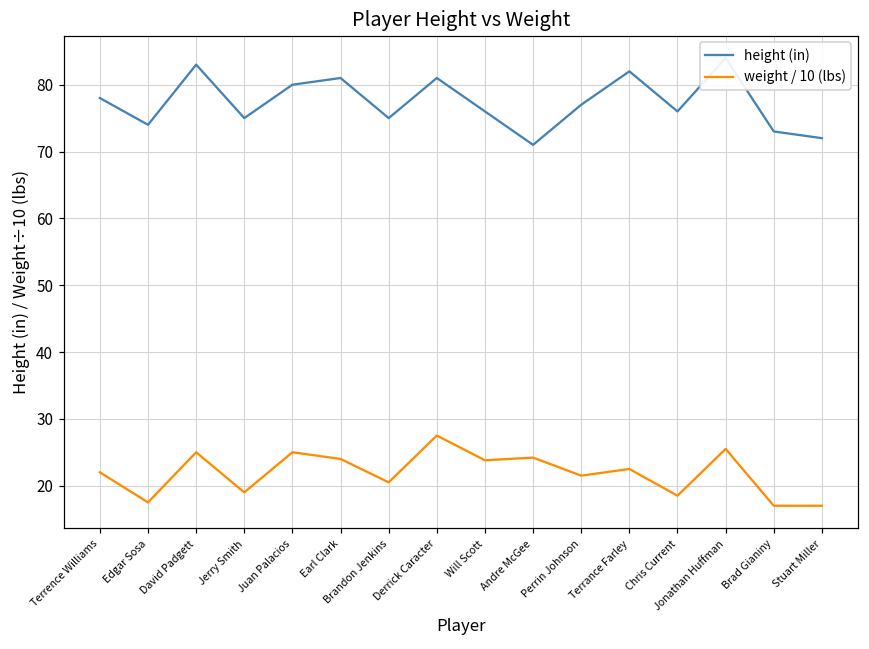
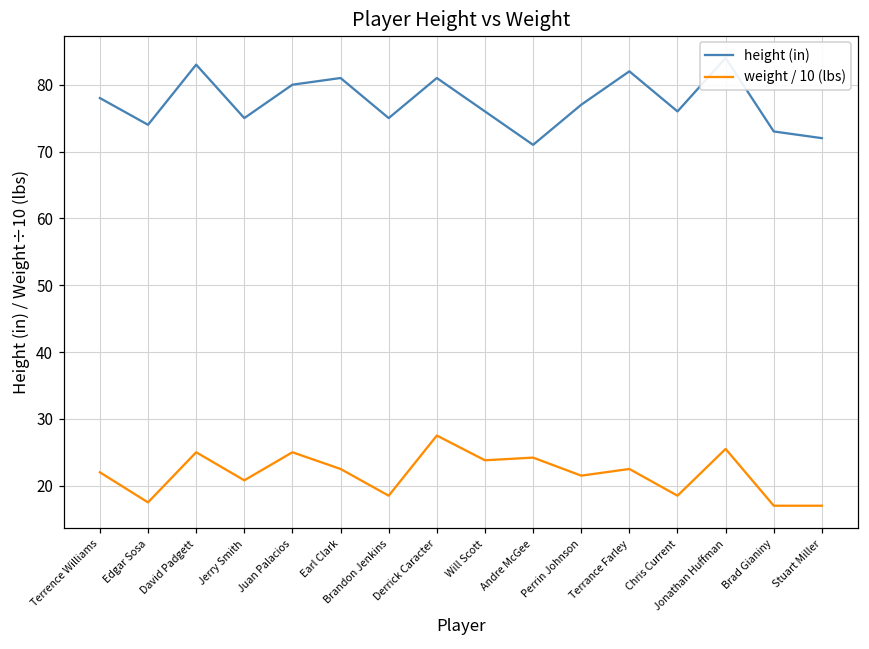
weight / 10 (lbs), Jerry Smith: 19 -> 21
weight / 10 (lbs), Earl Clark: 24 -> 23
weight / 10 (lbs), Brandon Jenkins: 21 -> 19
